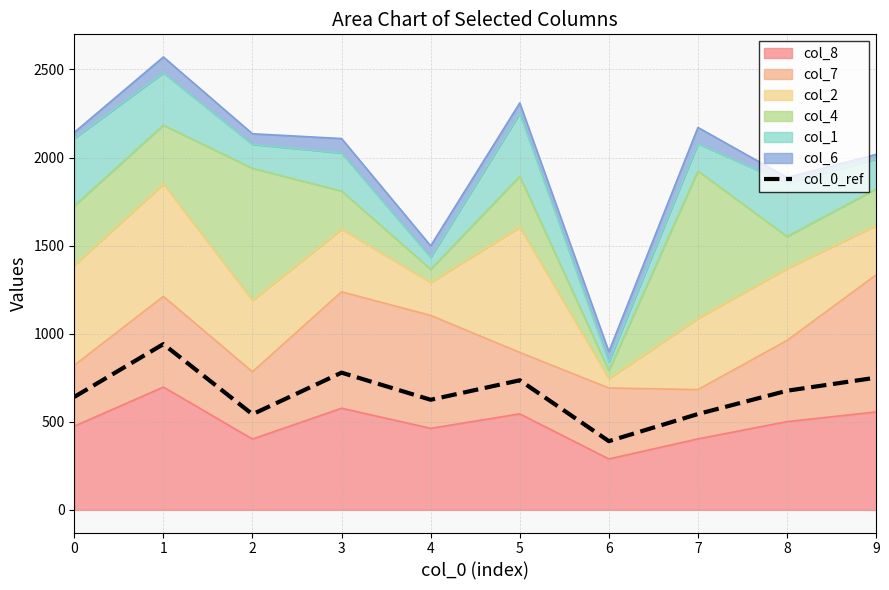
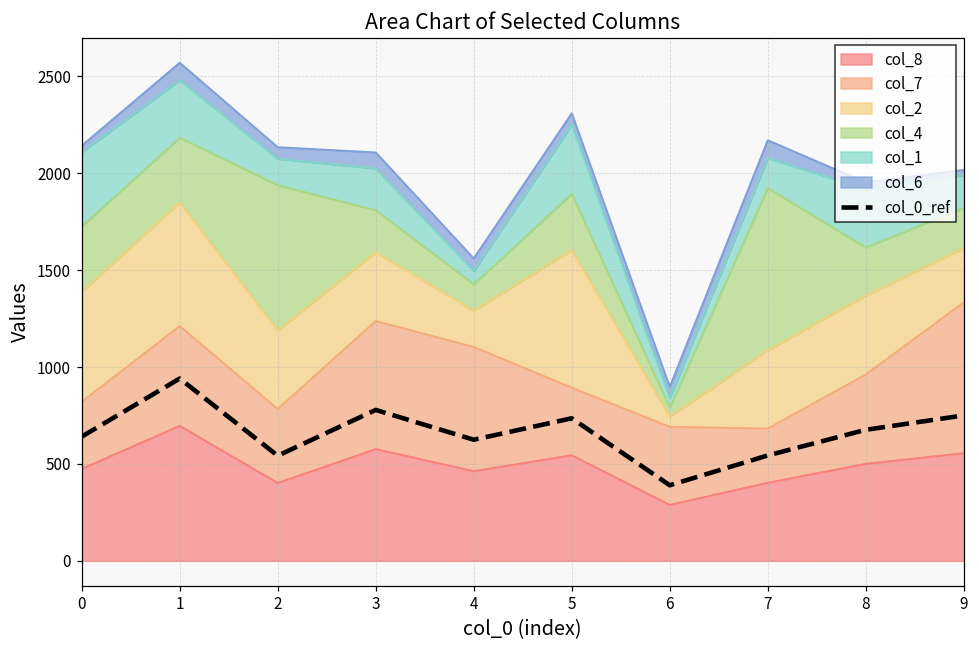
col_4, 4: 80 -> 140
col_4, 8: 180 -> 250
